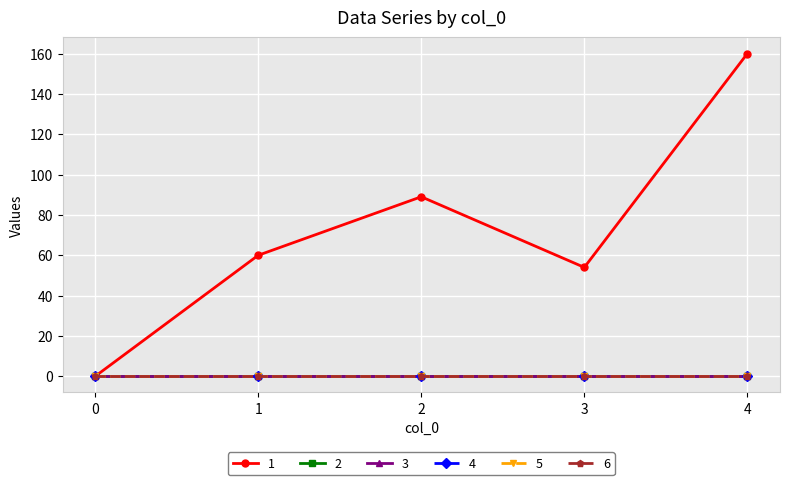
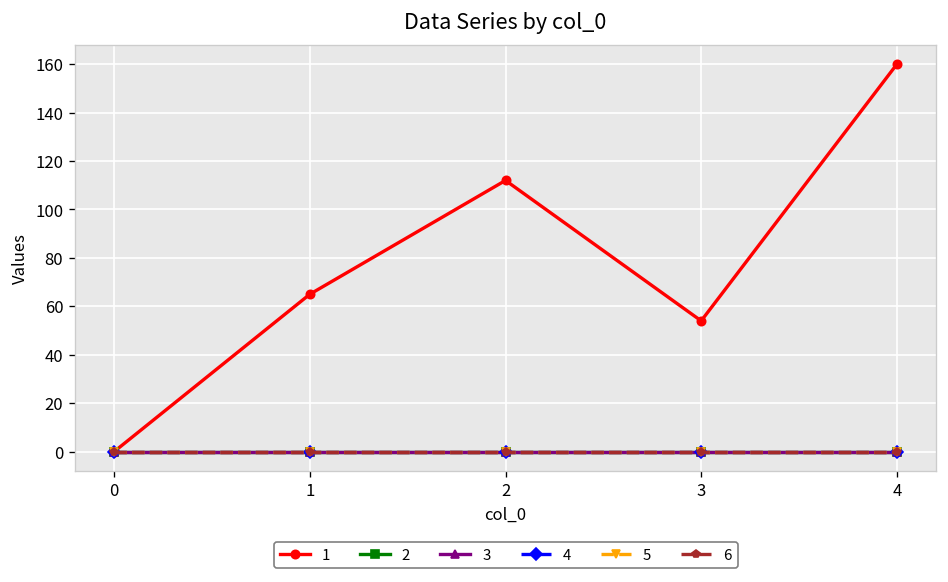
1, 1: 60 -> 65
1, 2: 89 -> 112
